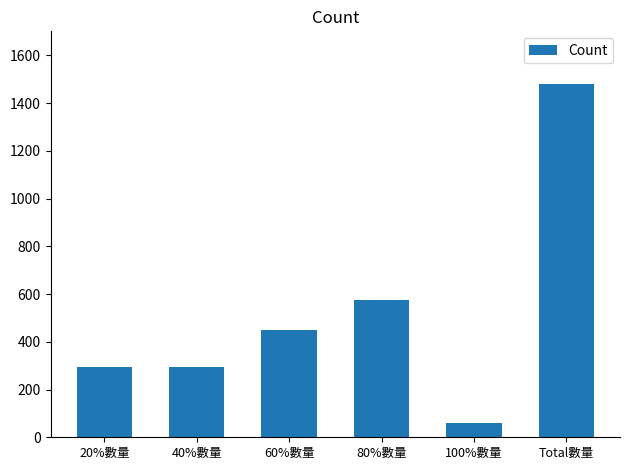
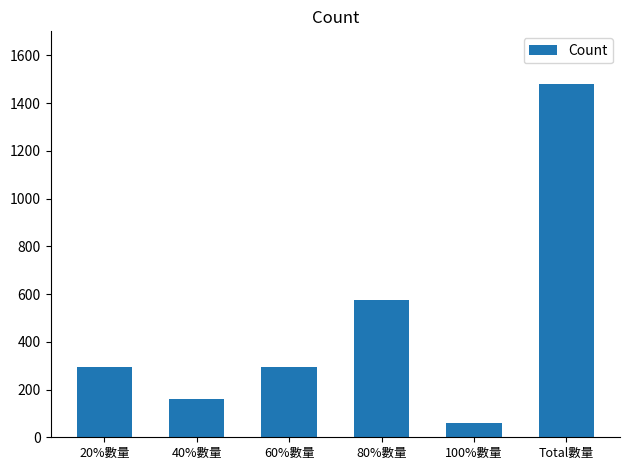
40%數量: 300 -> 160
60%數量: 450 -> 300
